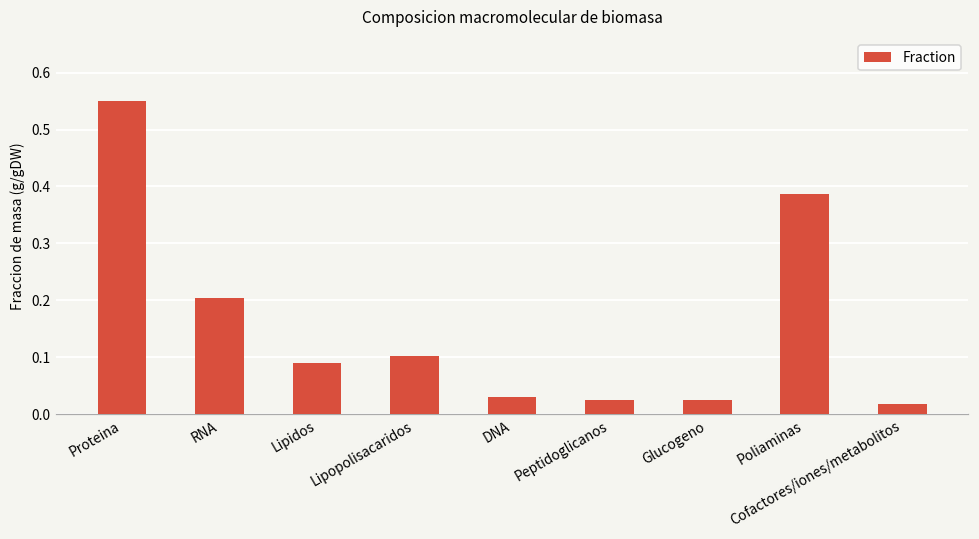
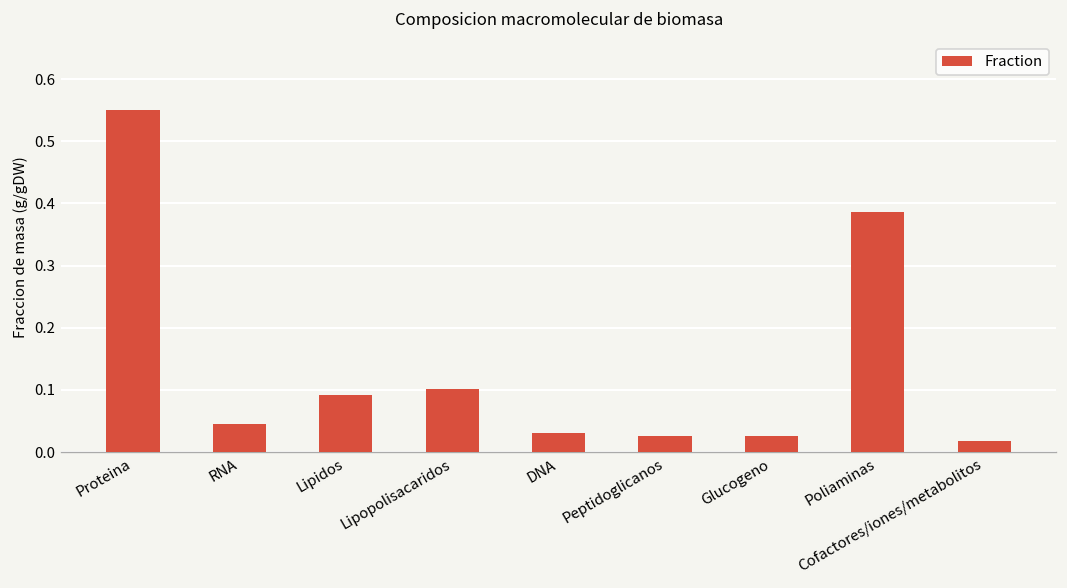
RNA: 0.21 -> 0.05
